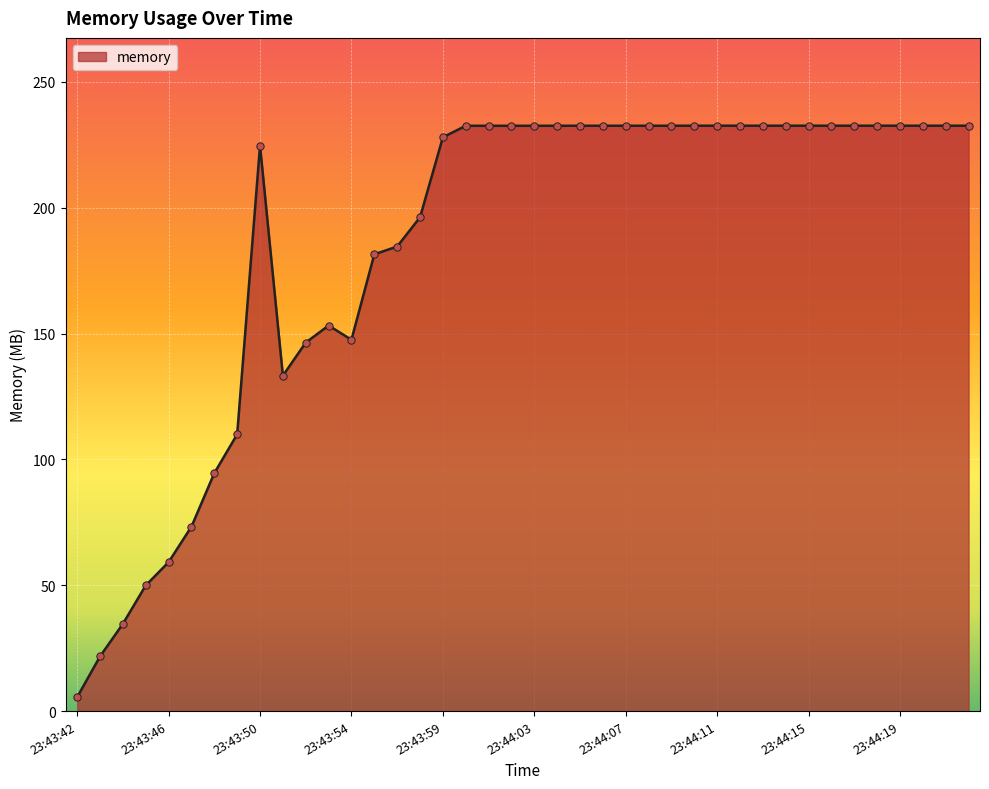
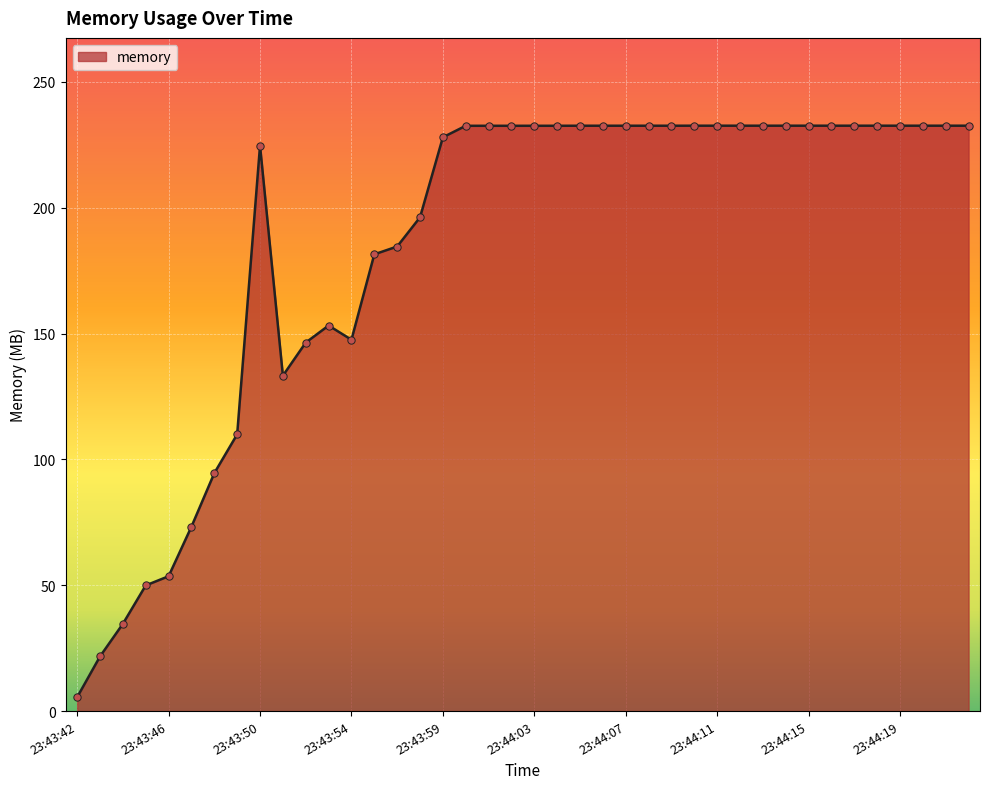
23:43:46: 59 -> 54
